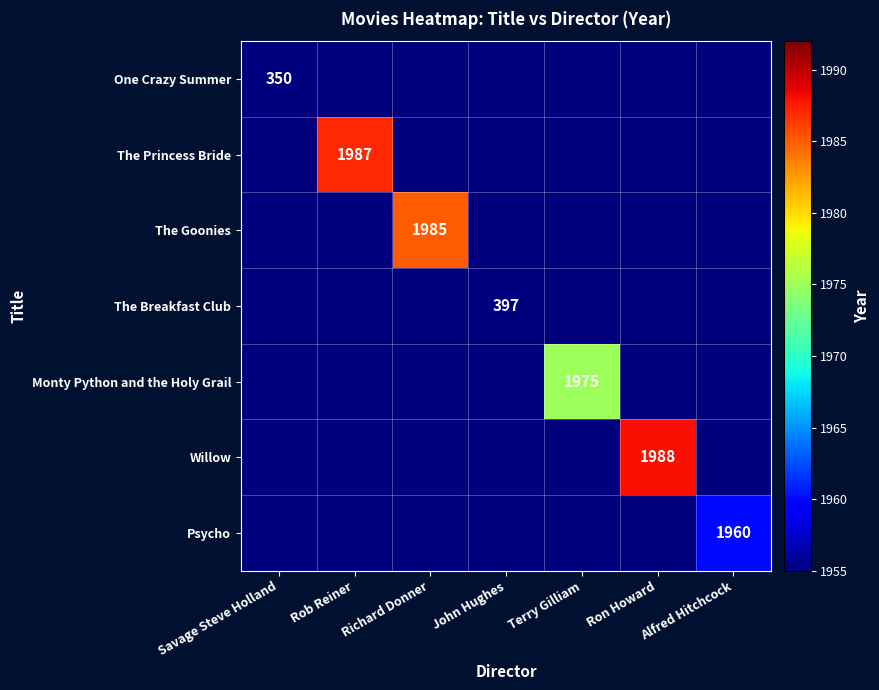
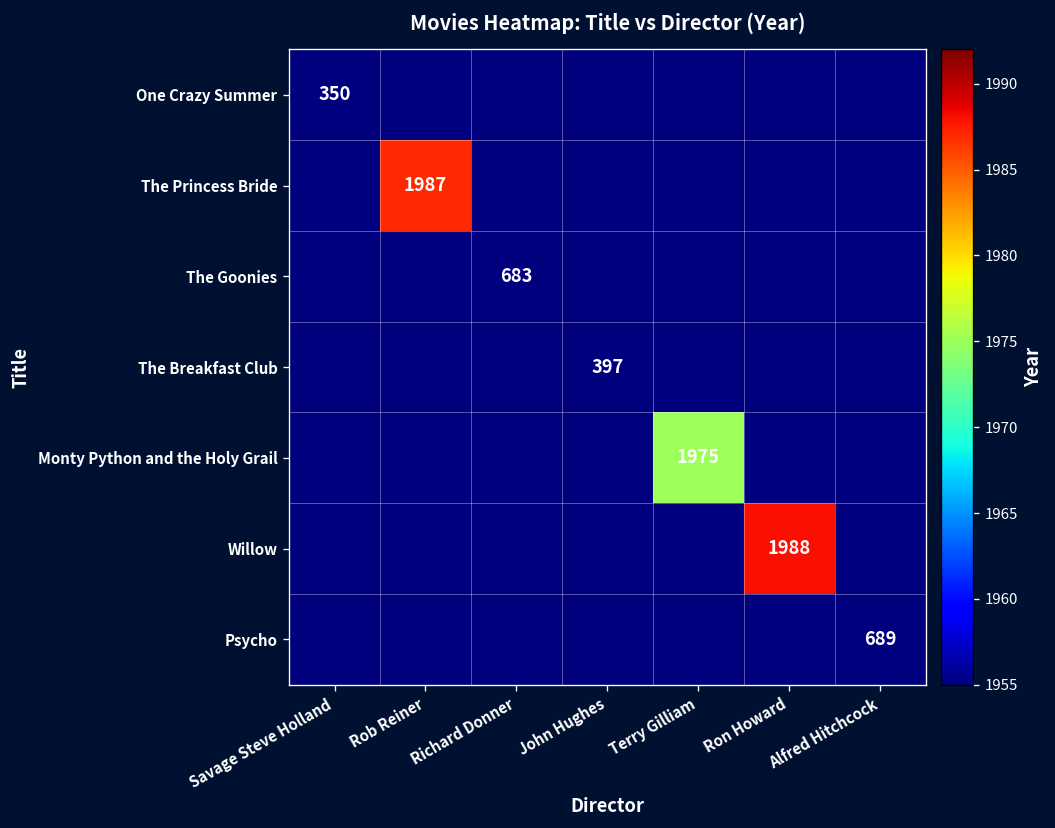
The Goonies, Richard Donner: 1985 -> 683
Psycho, Alfred Hitchcock: 1960 -> 689
